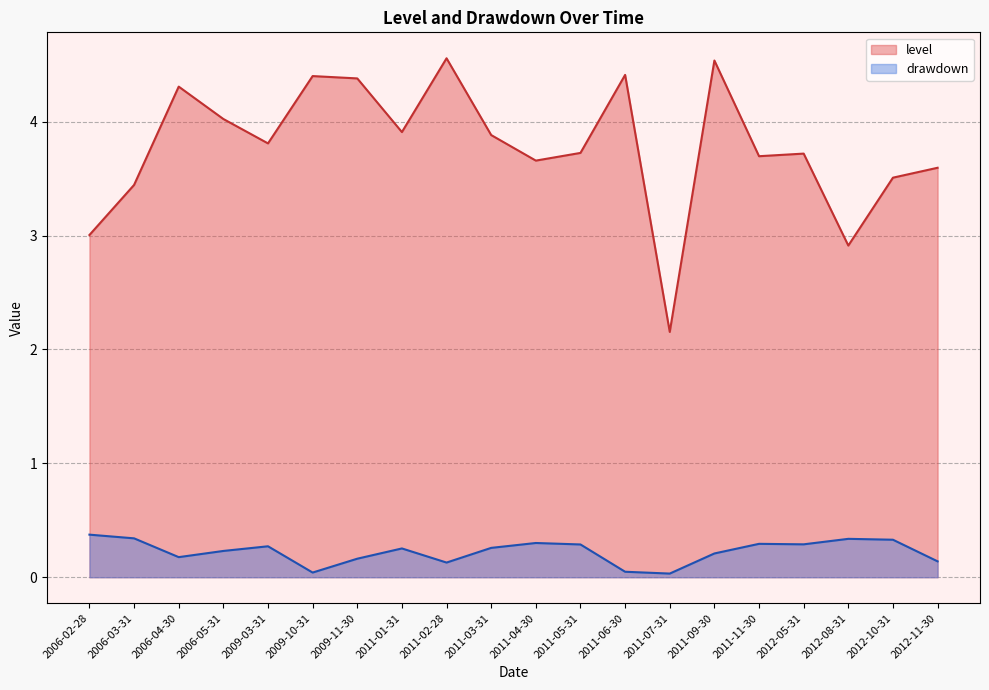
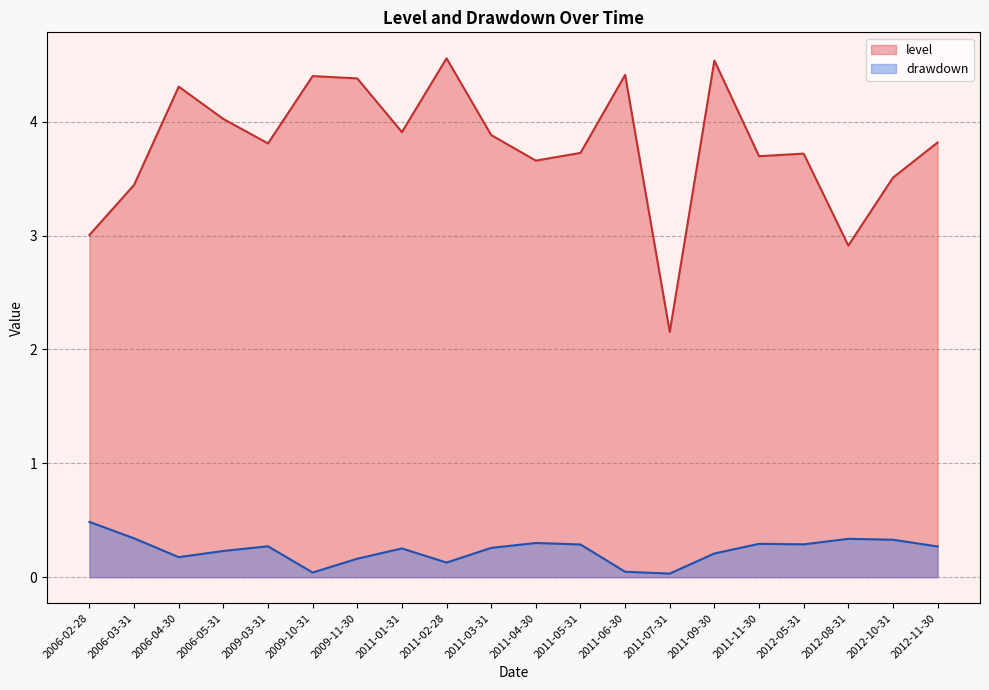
drawdown, 2006-02-28: 0.37 -> 0.49
level, 2012-11-30: 3.60 -> 3.82
drawdown, 2012-11-30: 0.14 -> 0.27
